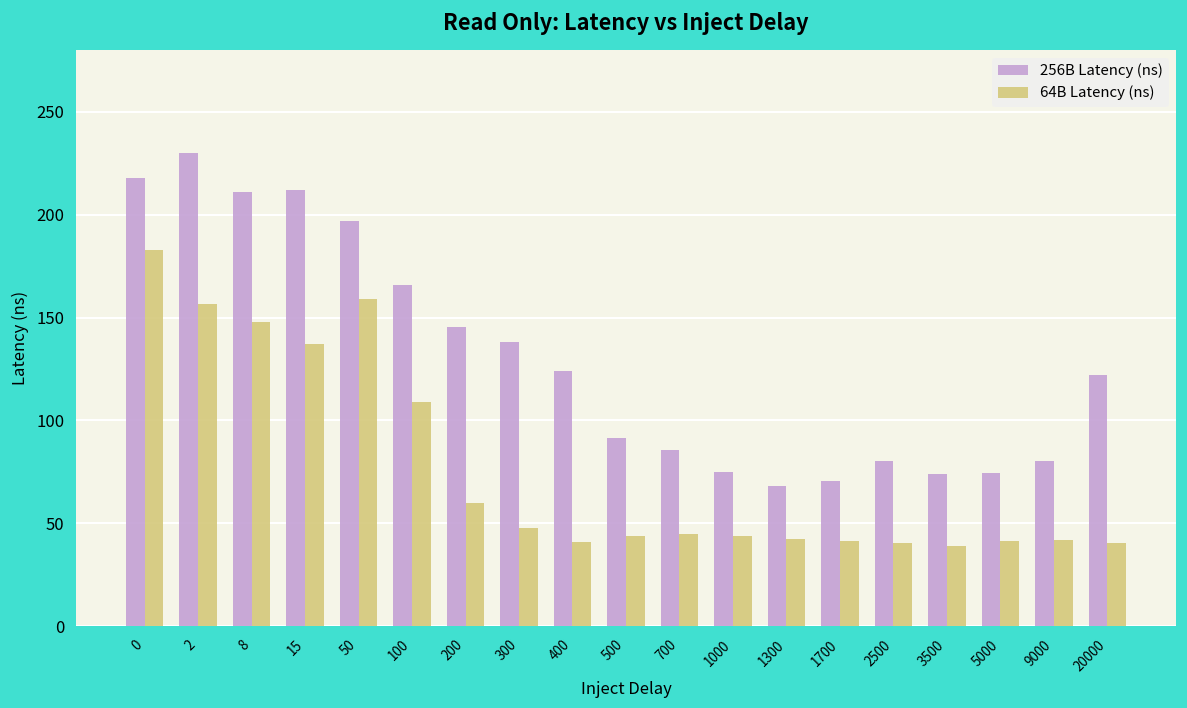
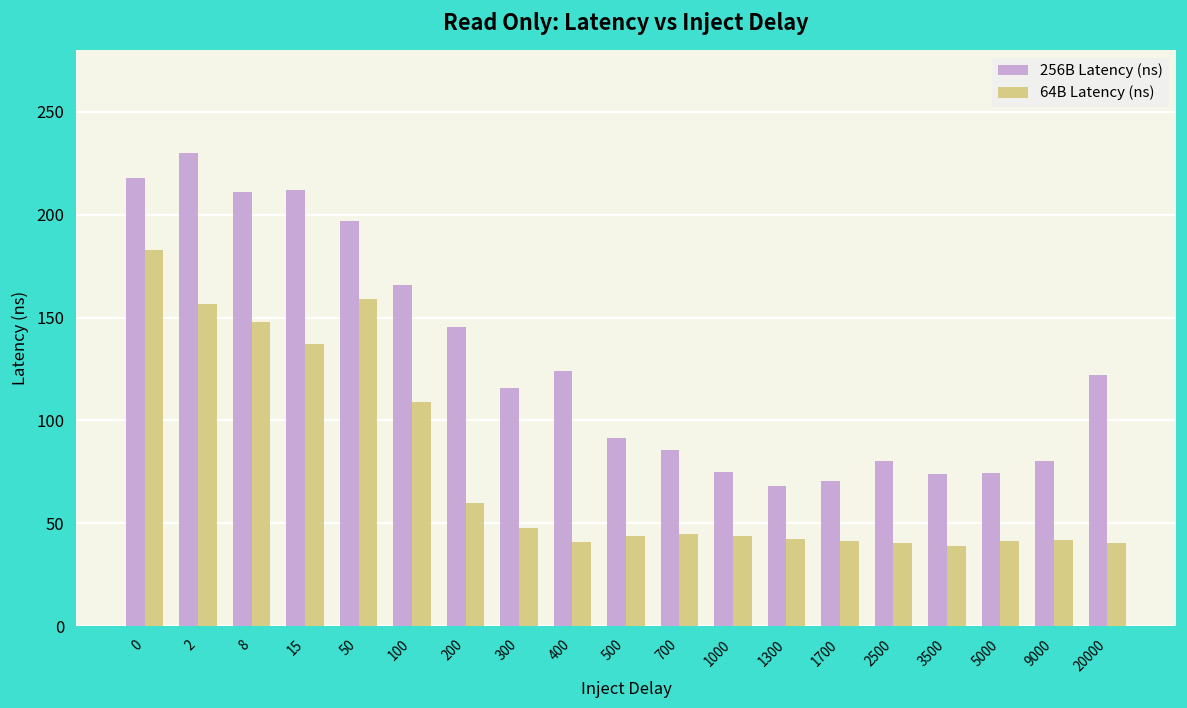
256B Latency (ns), 300: 138 -> 116
